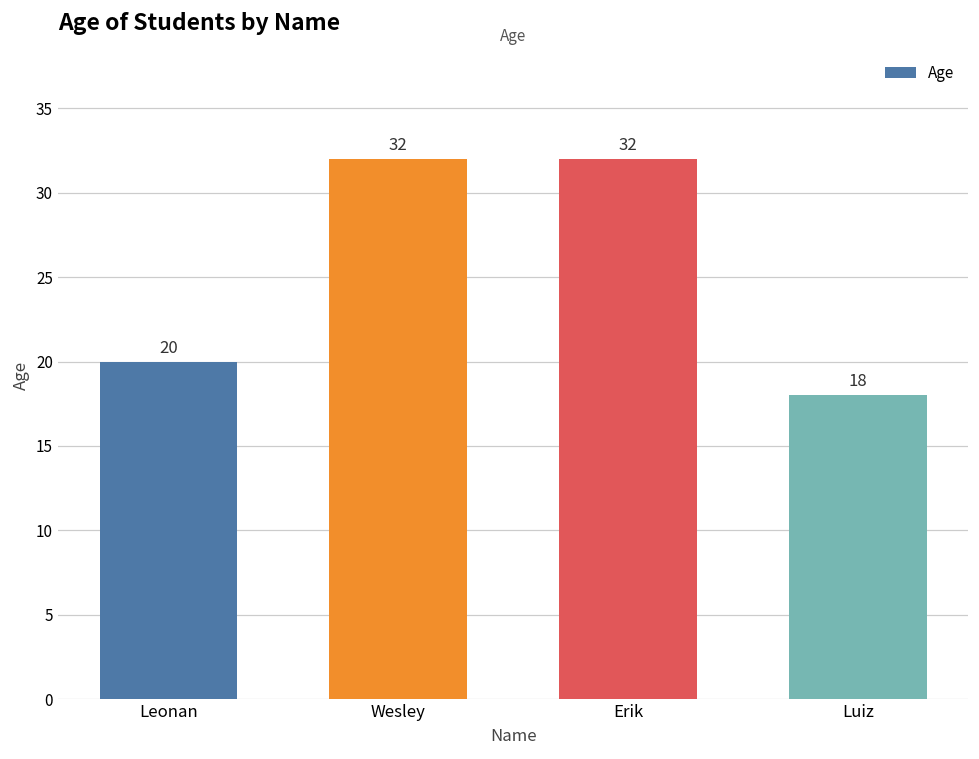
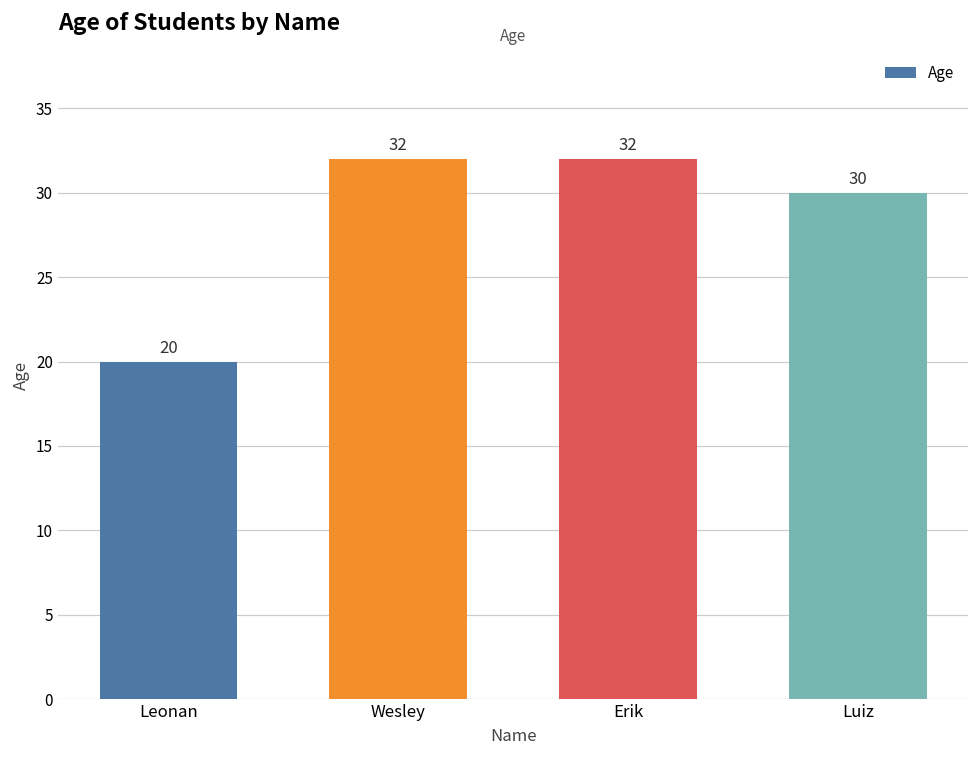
Luiz: 18 -> 30
